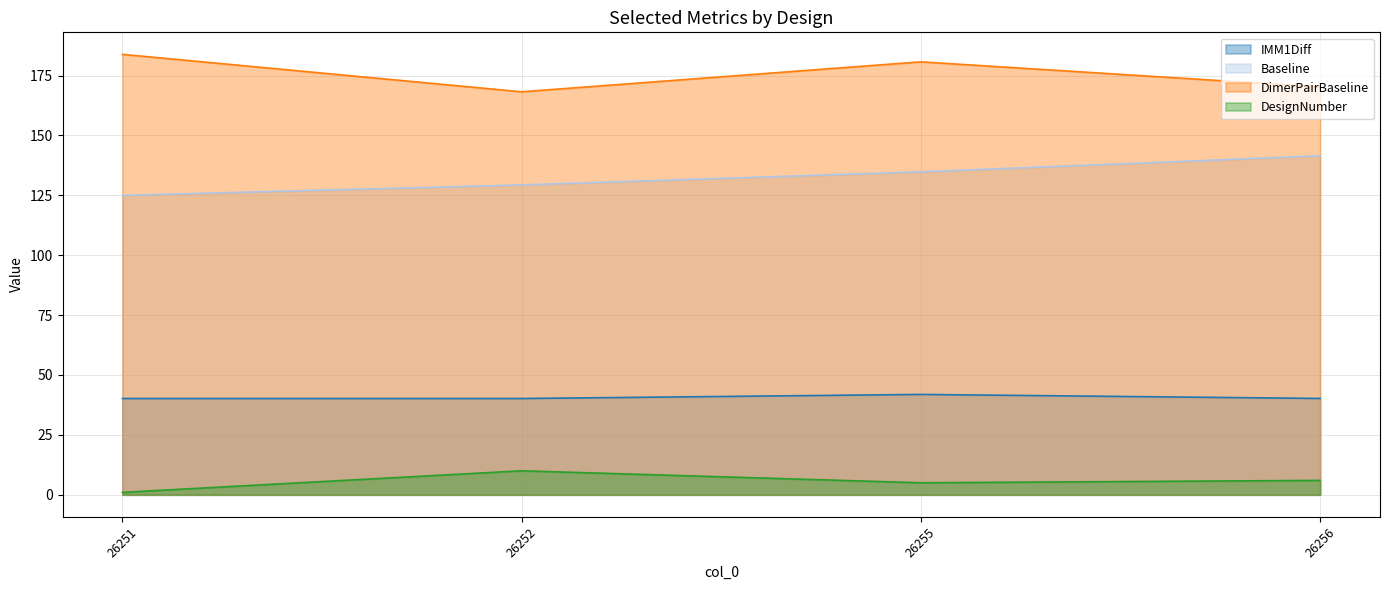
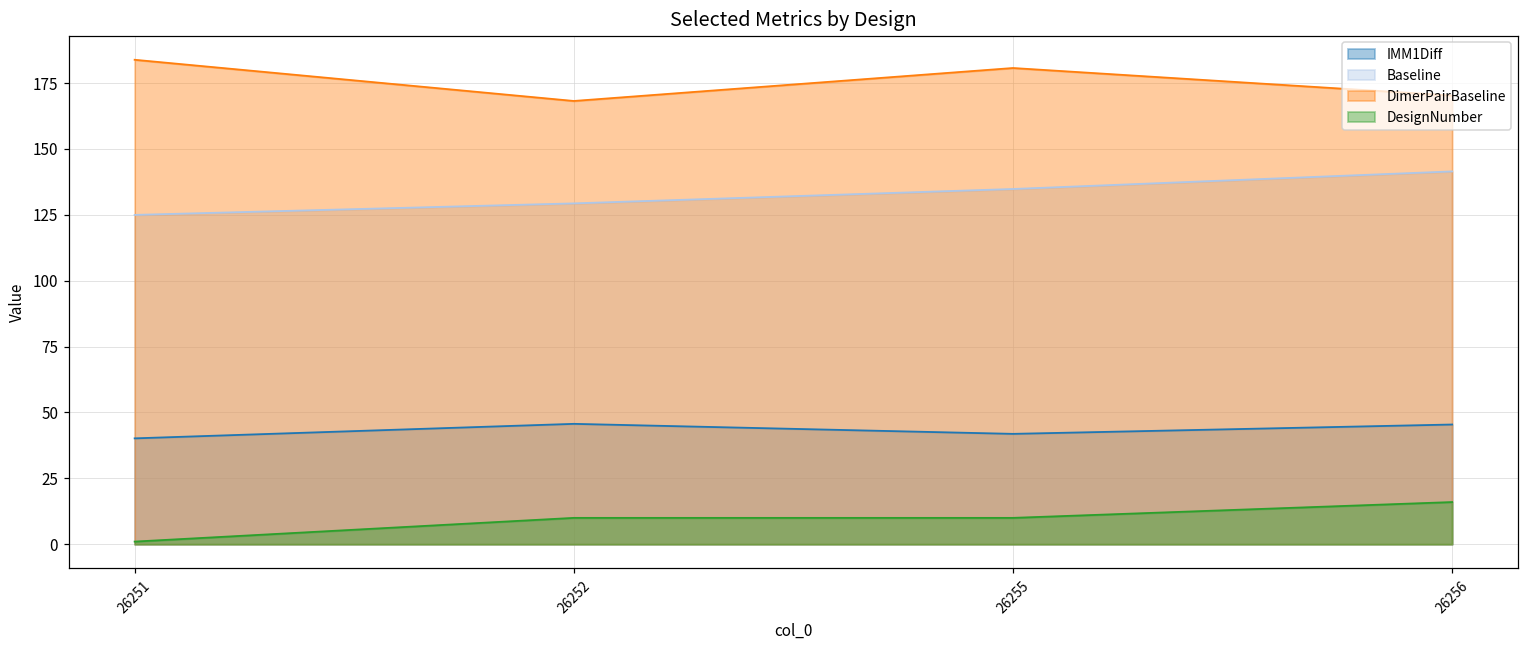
IMM1Diff, 26252: 40 -> 46
DesignNumber, 26255: 5 -> 10
IMM1Diff, 26256: 40 -> 45
DesignNumber, 26256: 6 -> 16
